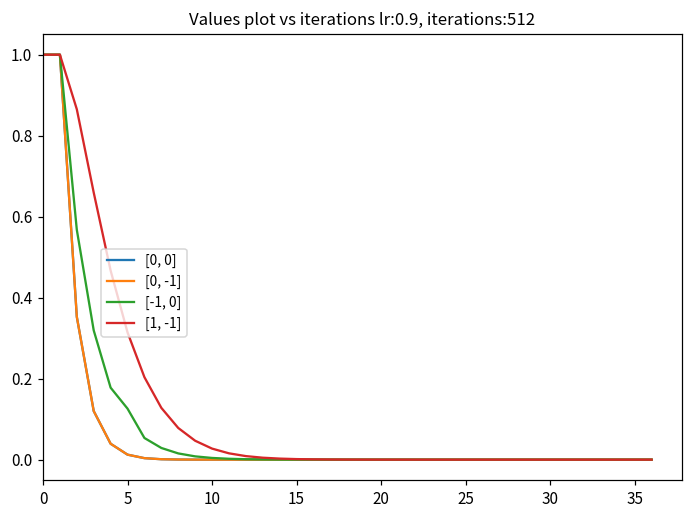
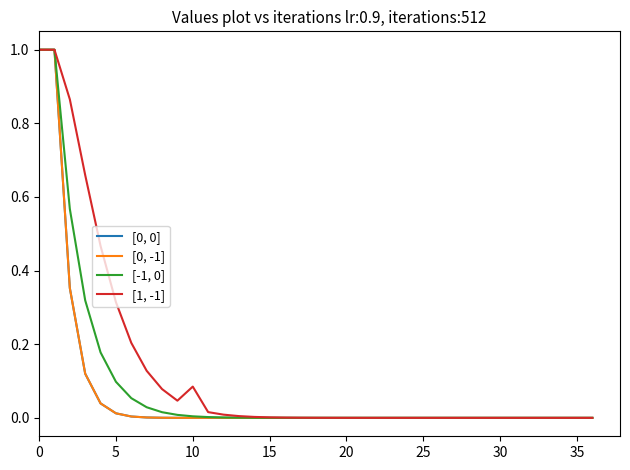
[-1, 0], 5: 0.13 -> 0.10
[1, -1], 10: 0.03 -> 0.08
